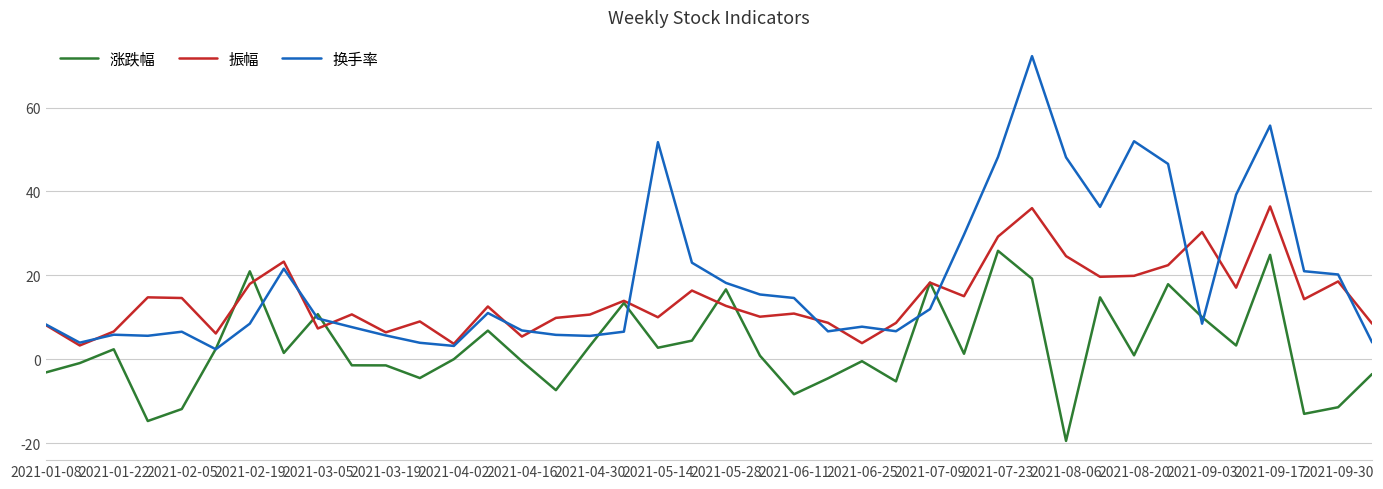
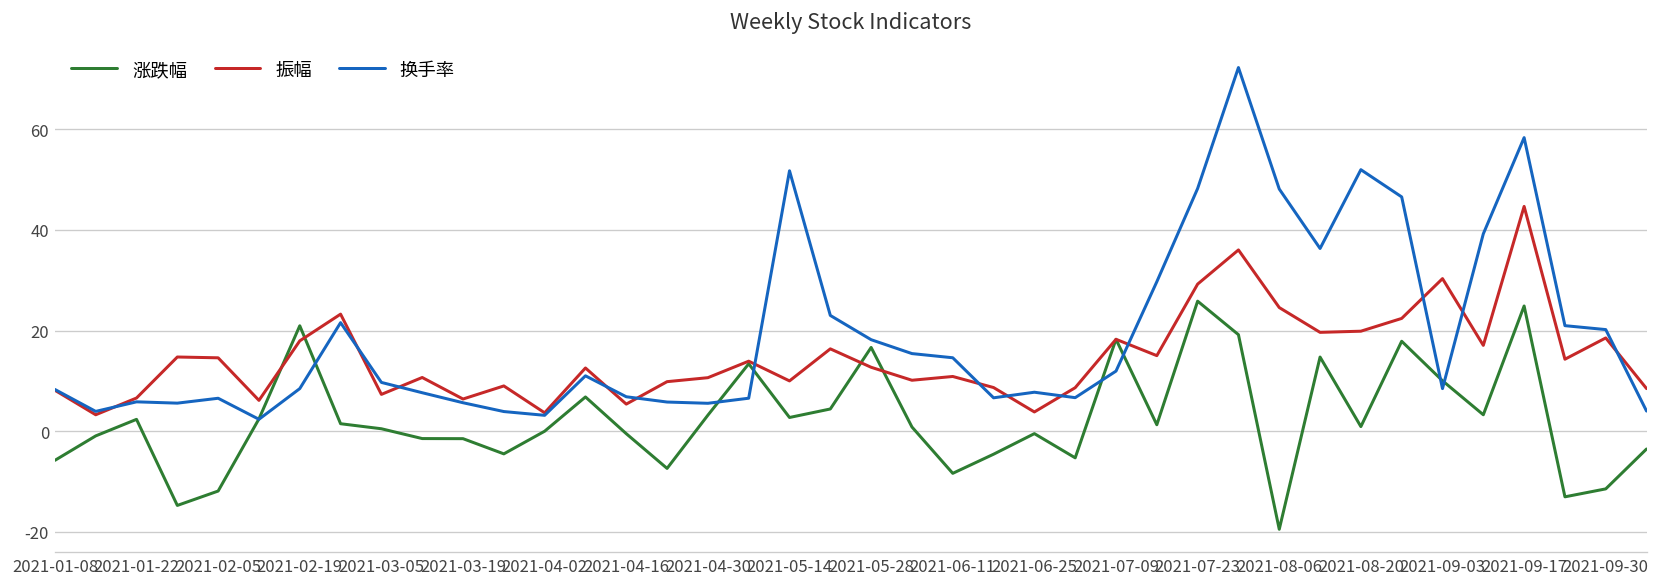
涨跌幅, 2021-01-08: -3 -> -6
涨跌幅, 2021-03-05: 11 -> 0
振幅, 2021-09-17: 36 -> 45
换手率, 2021-09-17: 56 -> 58
